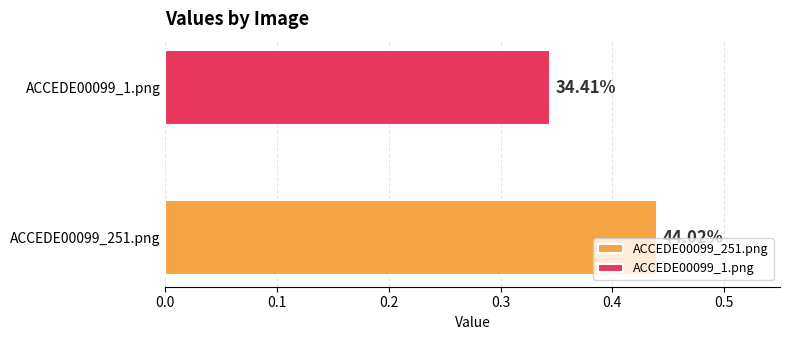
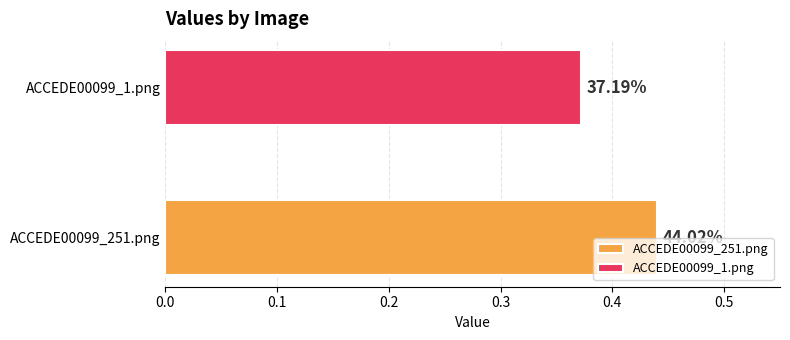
ACCEDE00099_1.png: 34.41% -> 37.19%
